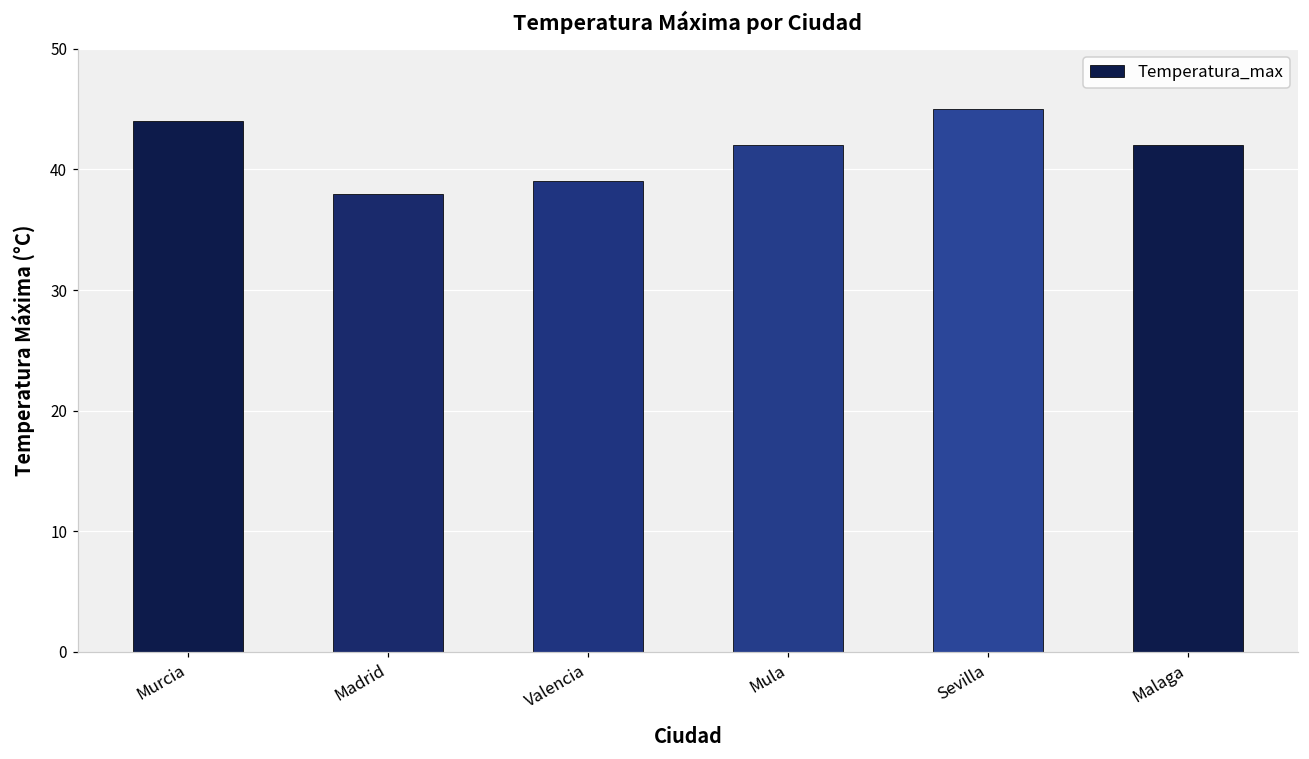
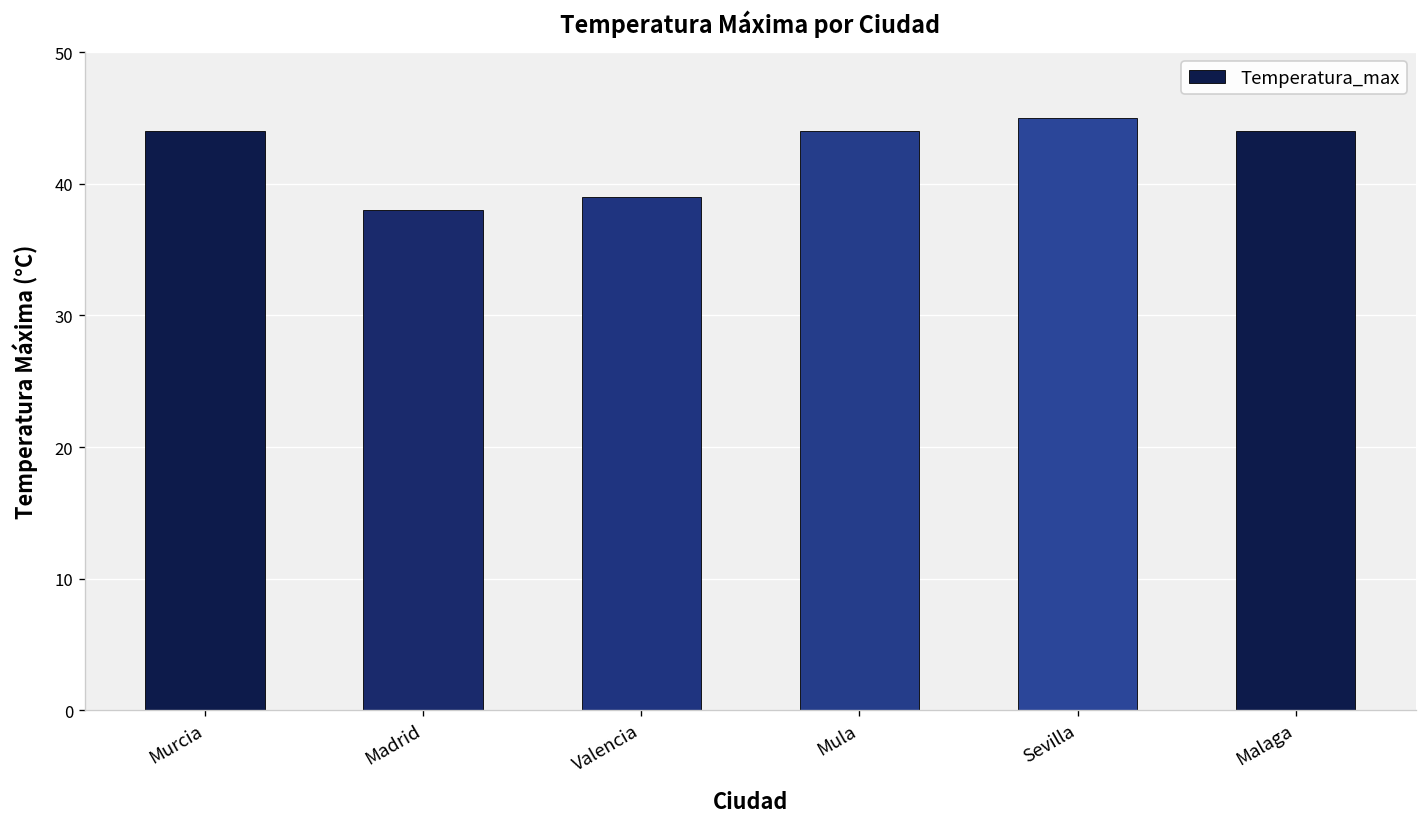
Mula: 42 -> 44
Malaga: 42 -> 44
